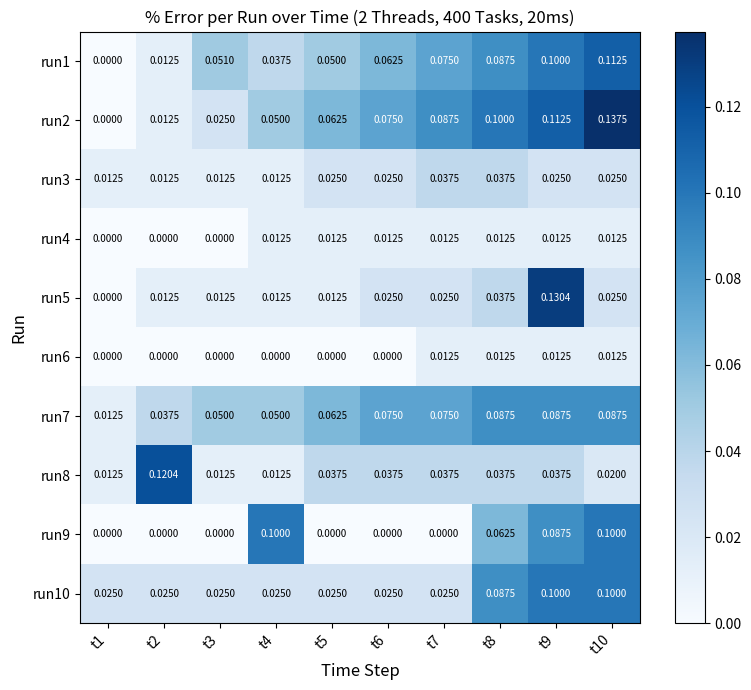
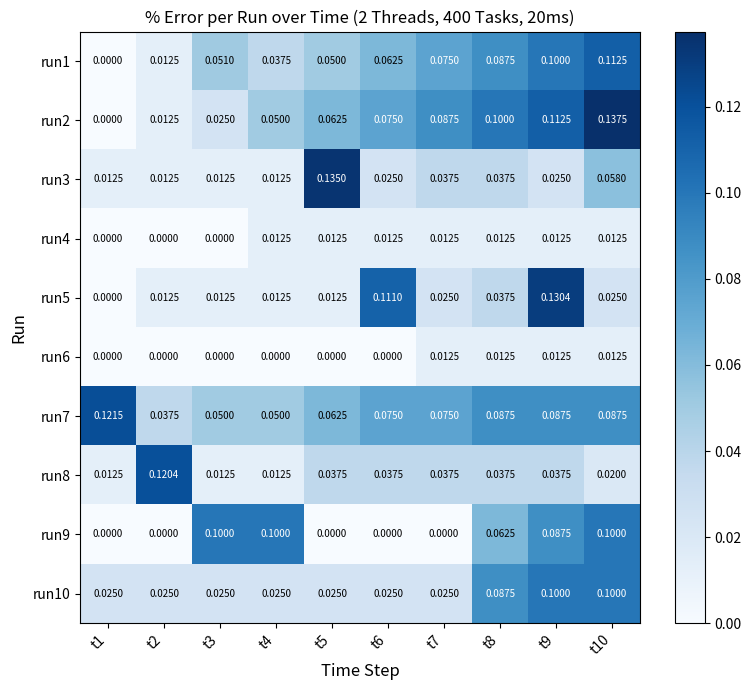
run3, t5: 0.0250 -> 0.1350
run3, t10: 0.0250 -> 0.0580
run5, t6: 0.0250 -> 0.1110
run7, t1: 0.0125 -> 0.1215
run9, t3: 0.0000 -> 0.1000
